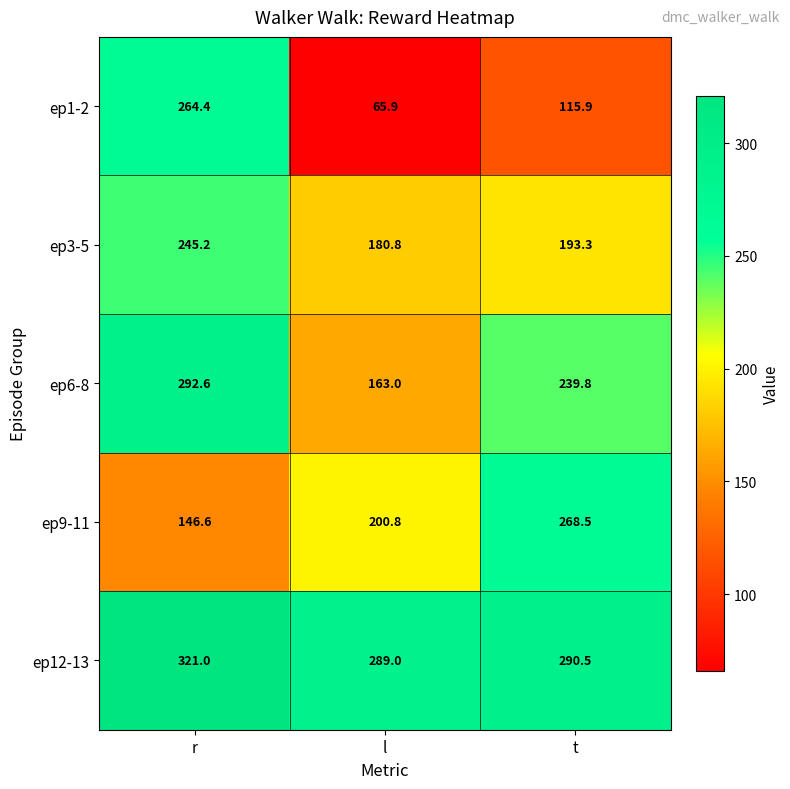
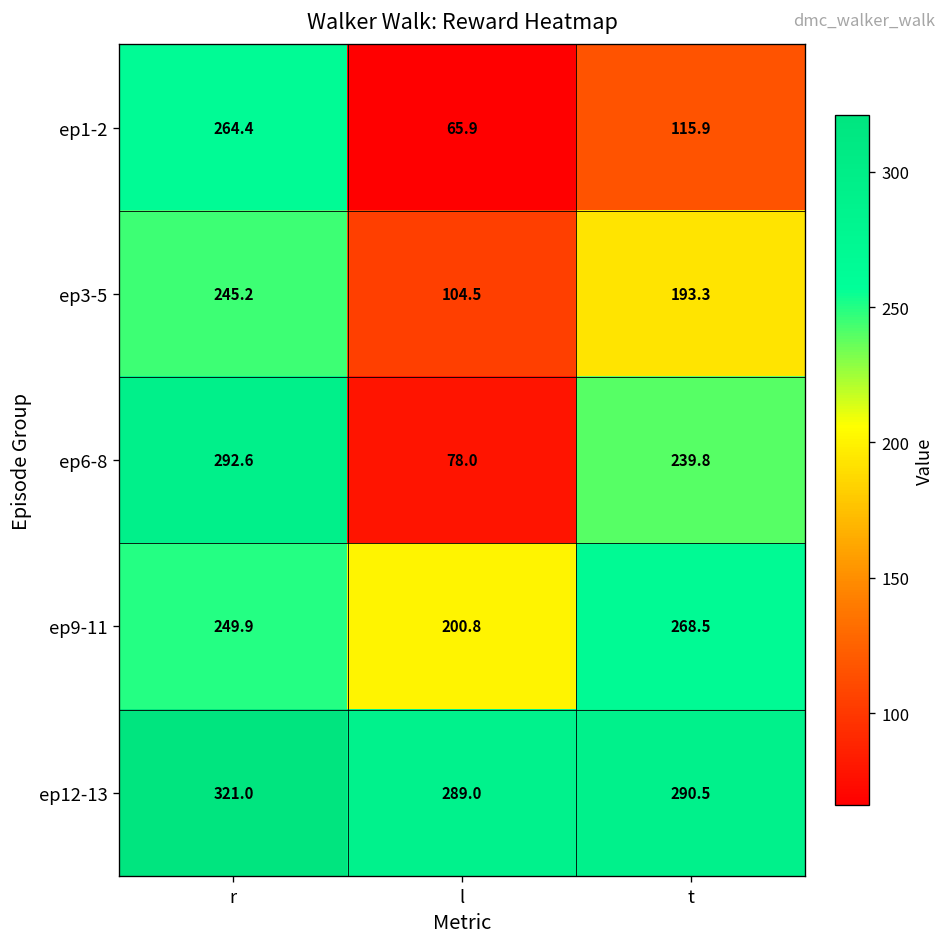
ep3-5, l: 180.8 -> 104.5
ep6-8, l: 163.0 -> 78.0
ep9-11, r: 146.6 -> 249.9
